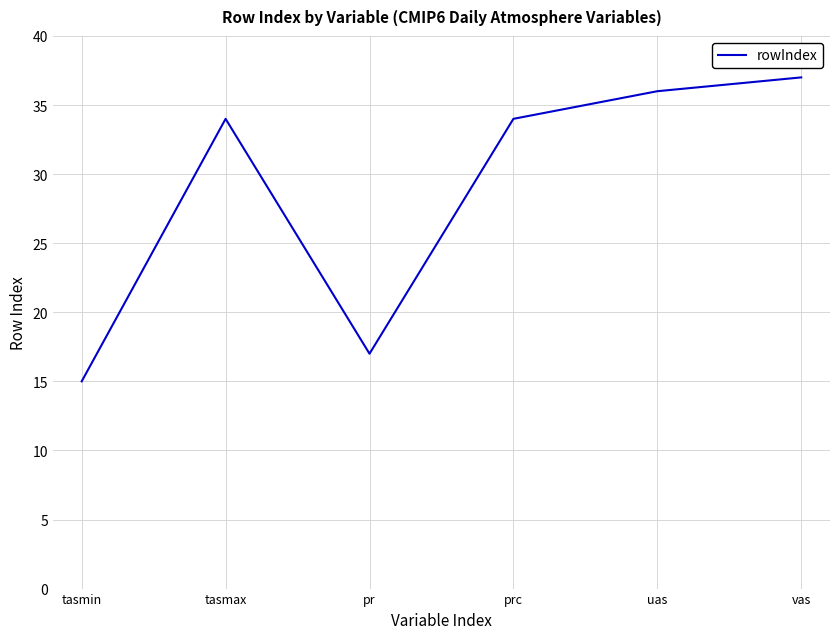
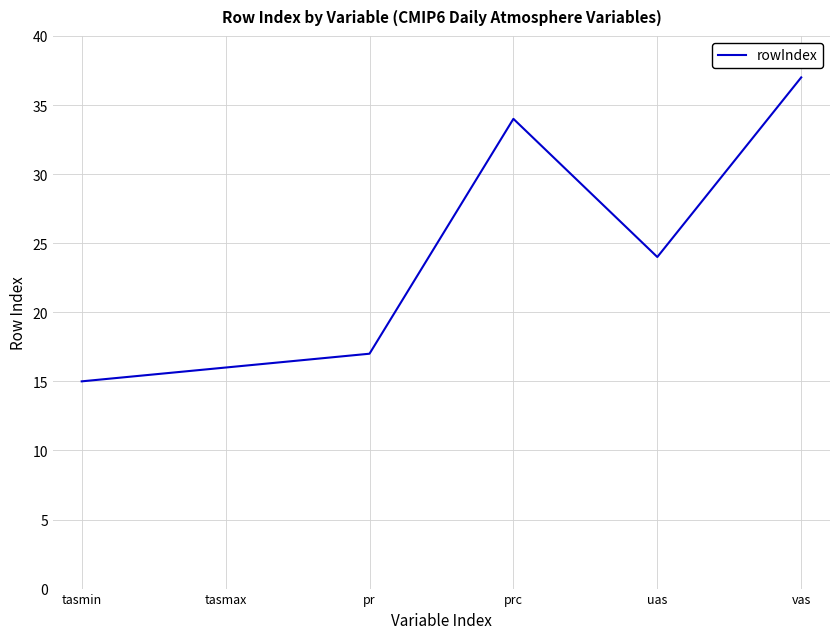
tasmax: 34 -> 16
uas: 36 -> 24
